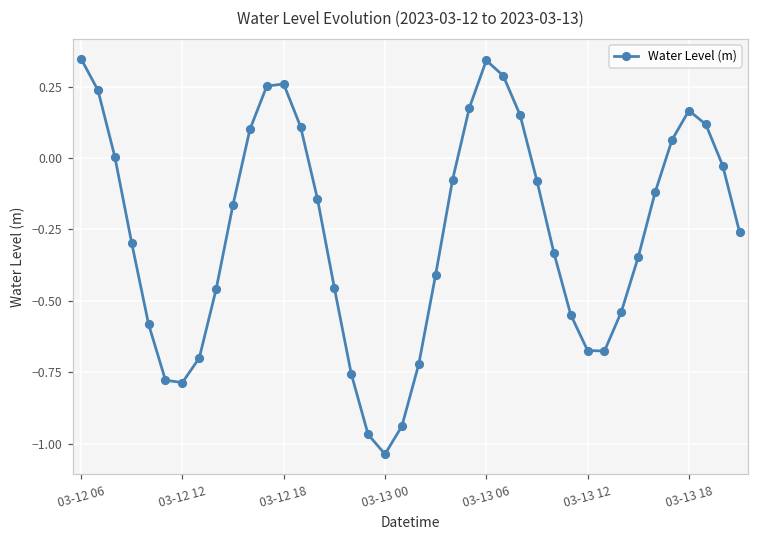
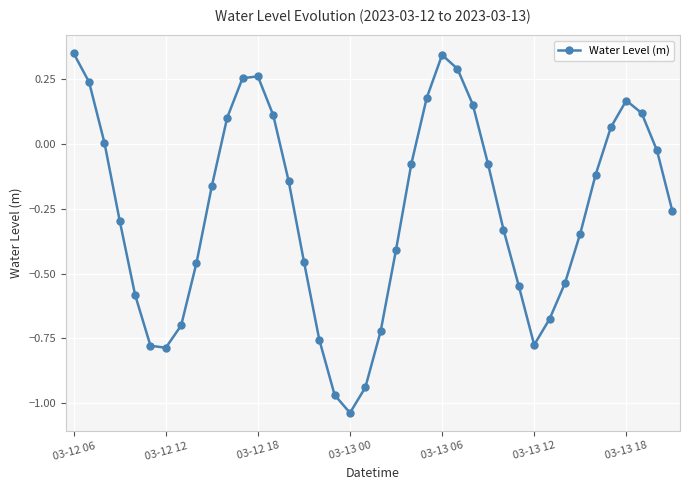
03-13 12: -0.67 -> -0.77
